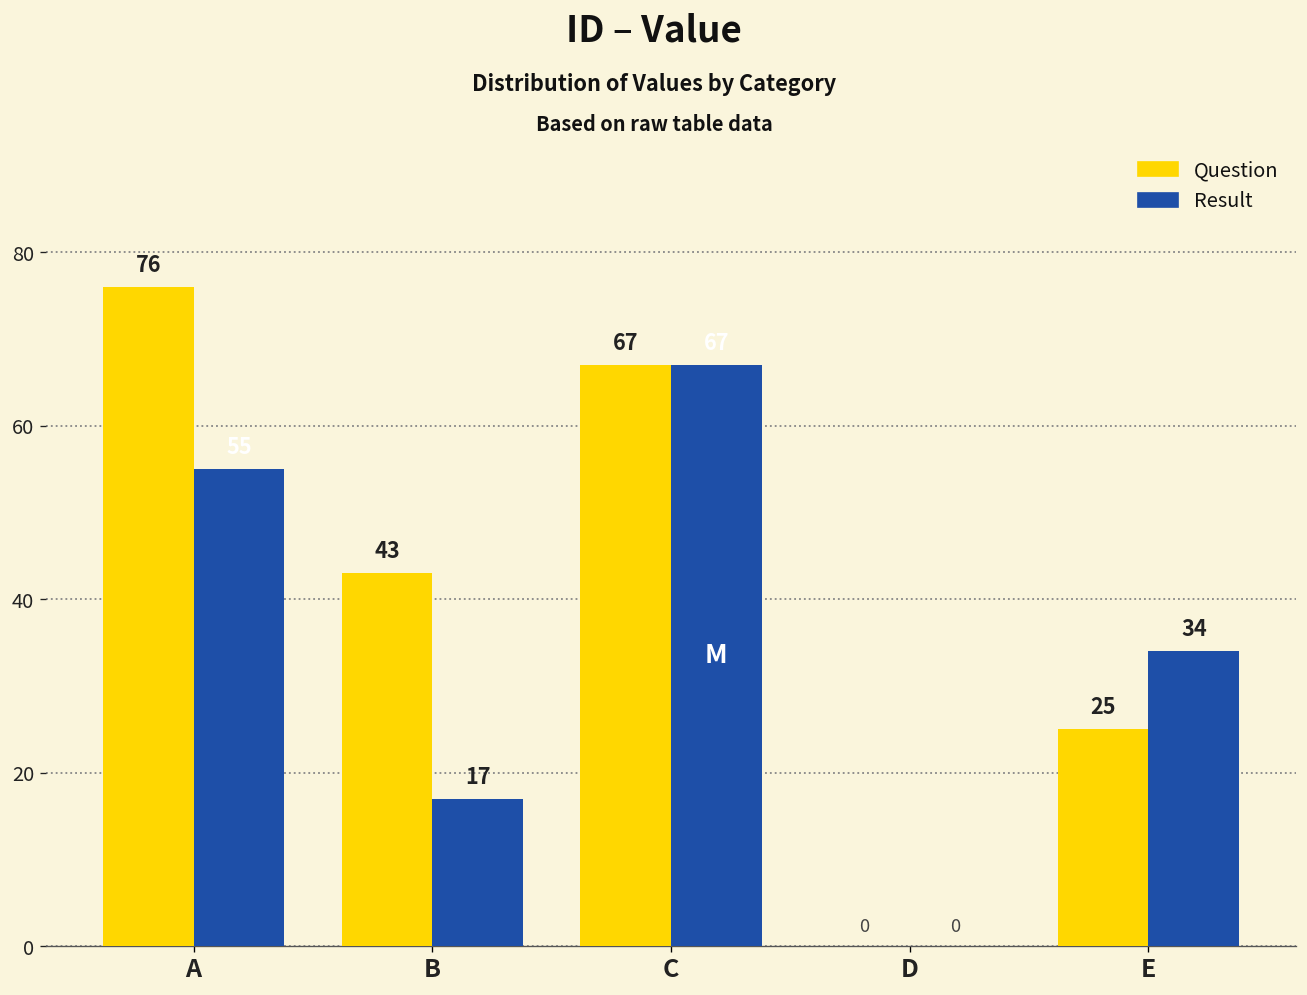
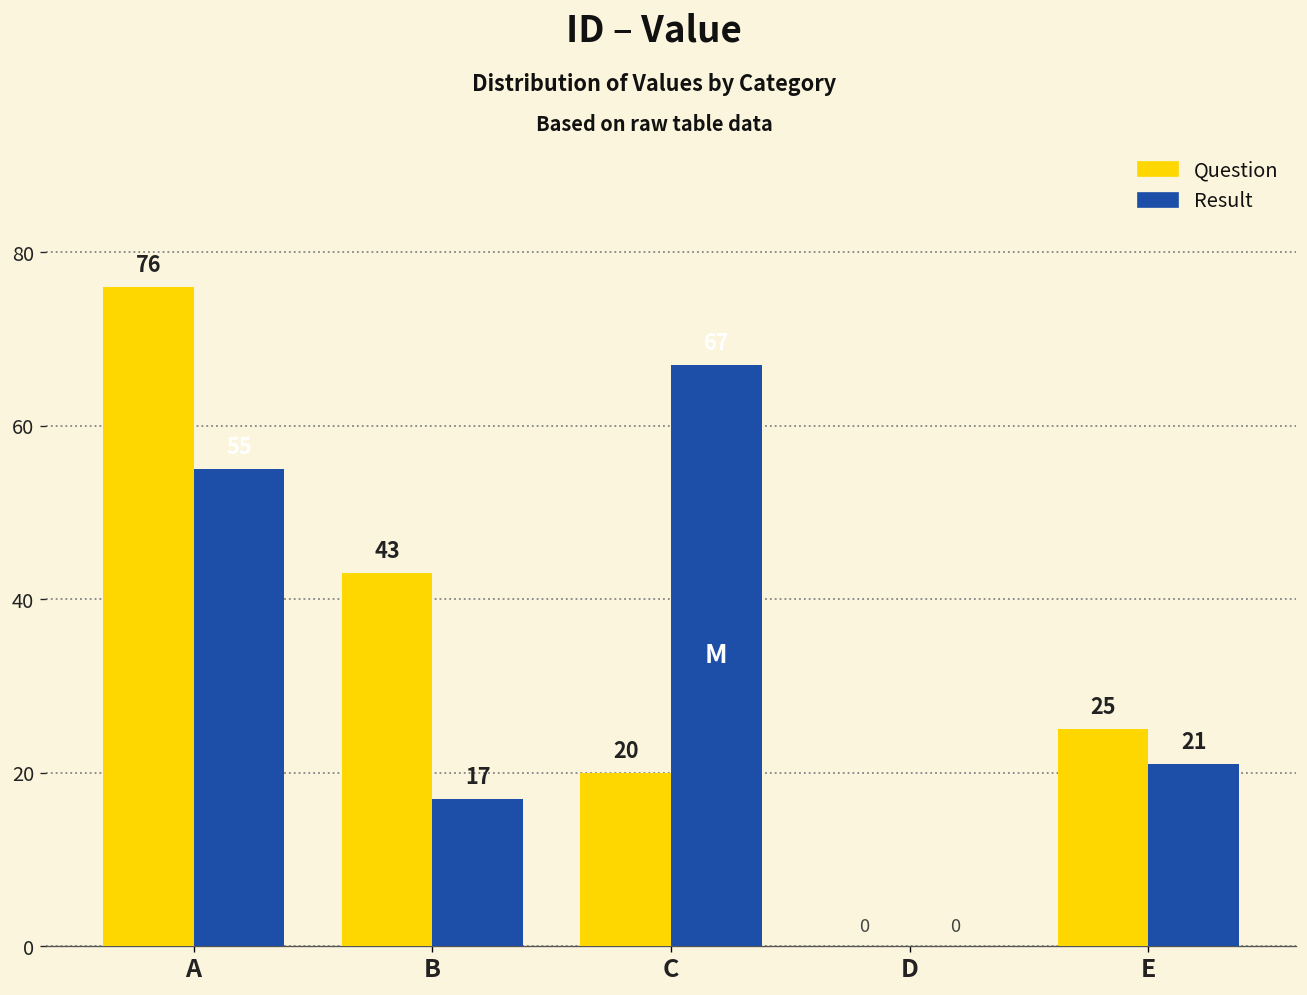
Question, C: 67 -> 20
Result, E: 34 -> 21
